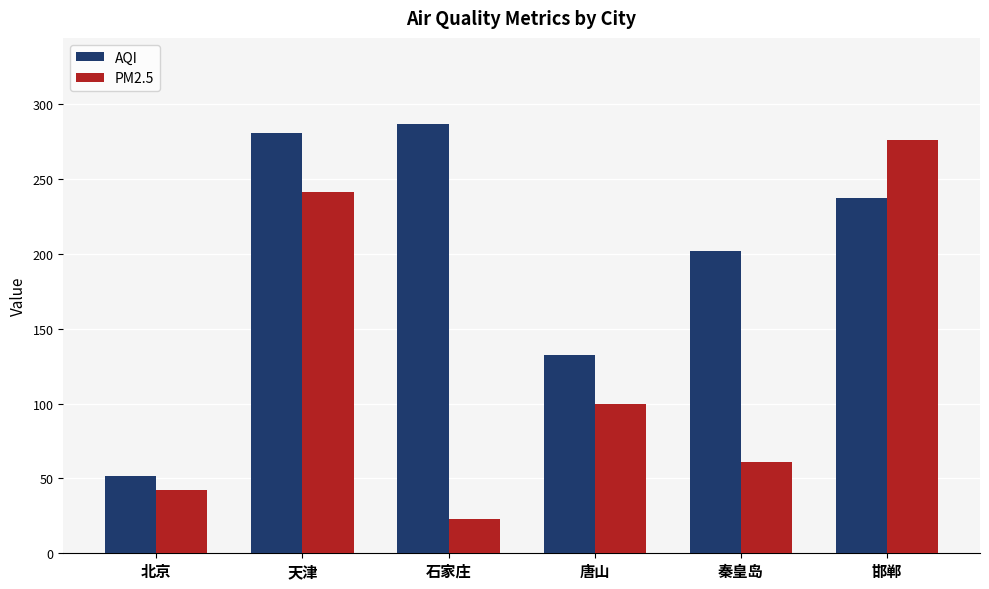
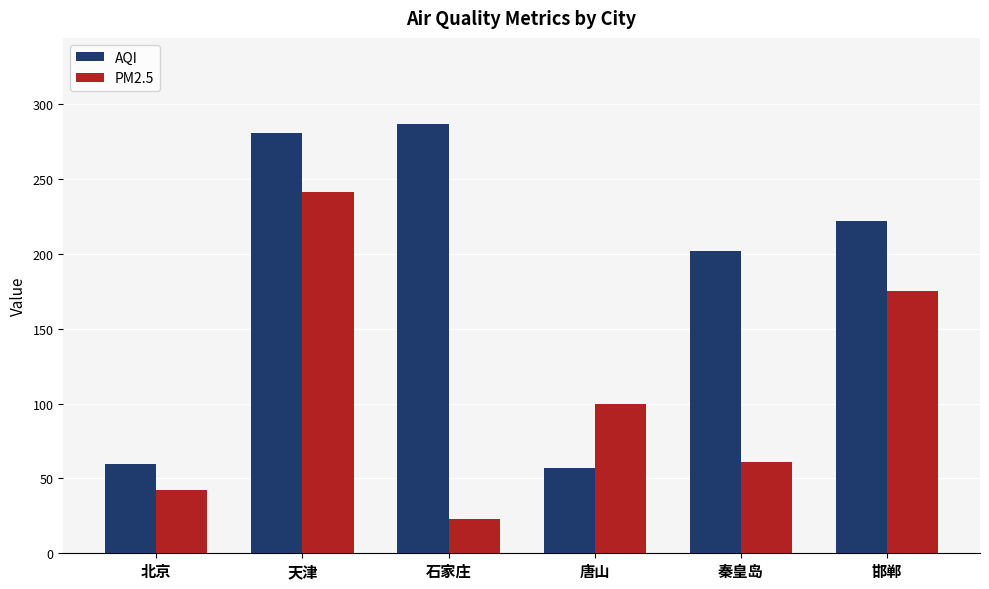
AQI, 北京: 51 -> 59
AQI, 唐山: 132 -> 57
AQI, 邯郸: 238 -> 222
PM2.5, 邯郸: 276 -> 175
